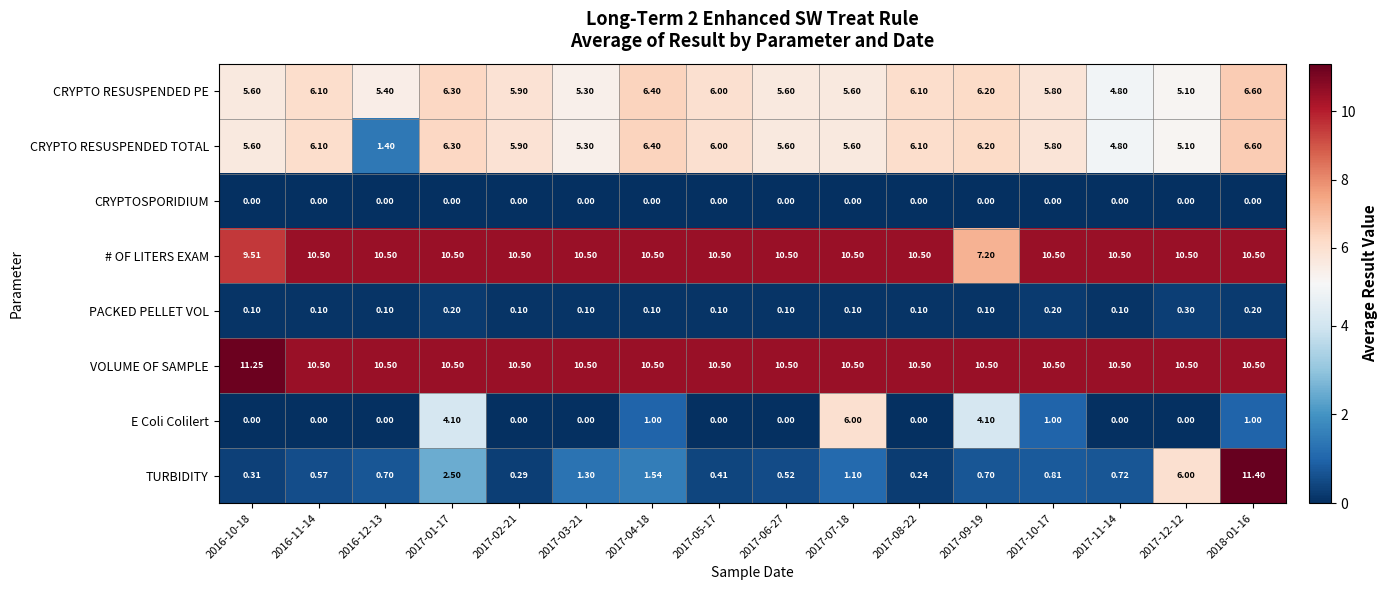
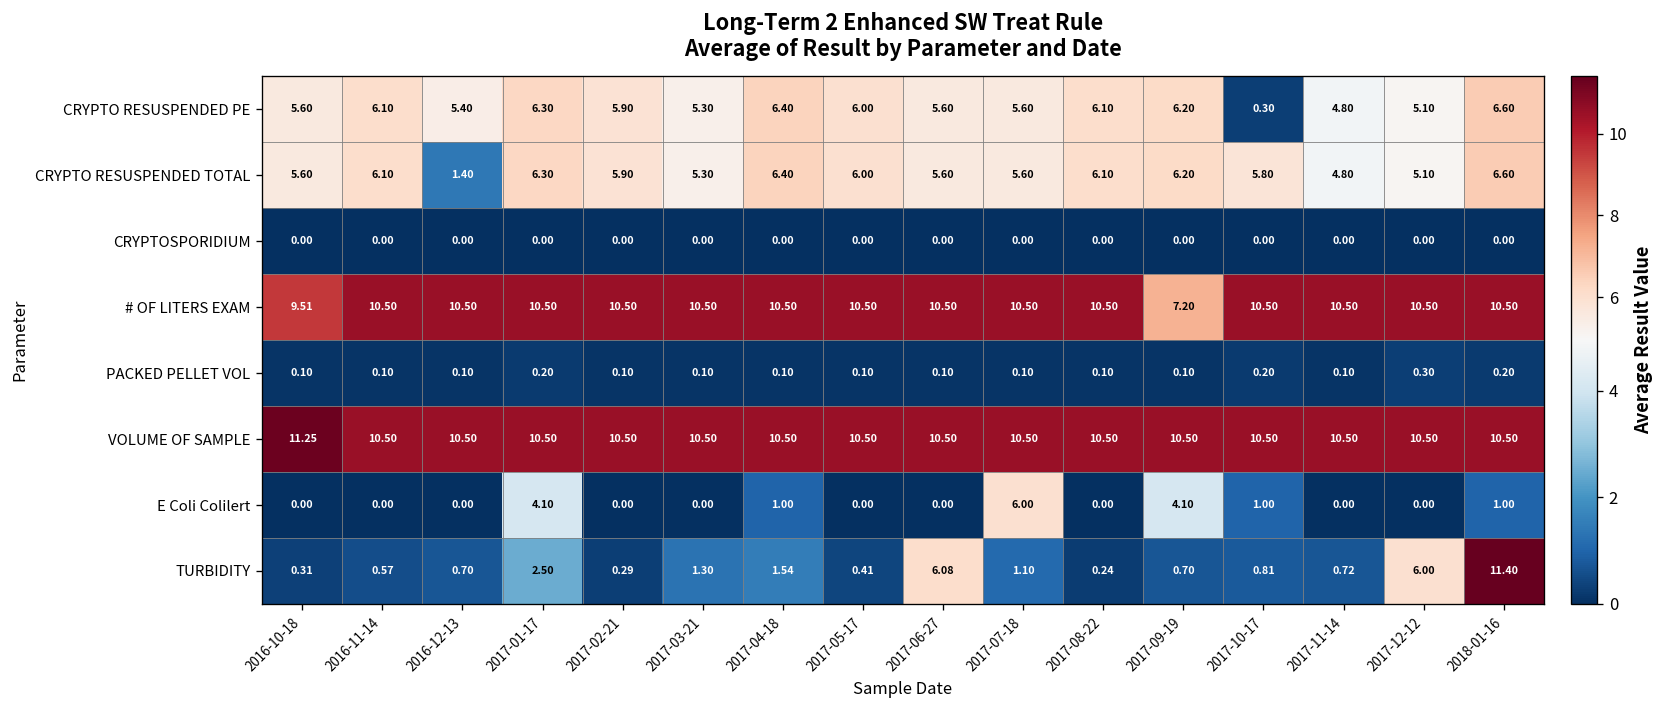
CRYPTO RESUSPENDED PE, 2017-10-17: 5.80 -> 0.30
TURBIDITY, 2017-06-27: 0.52 -> 6.08
